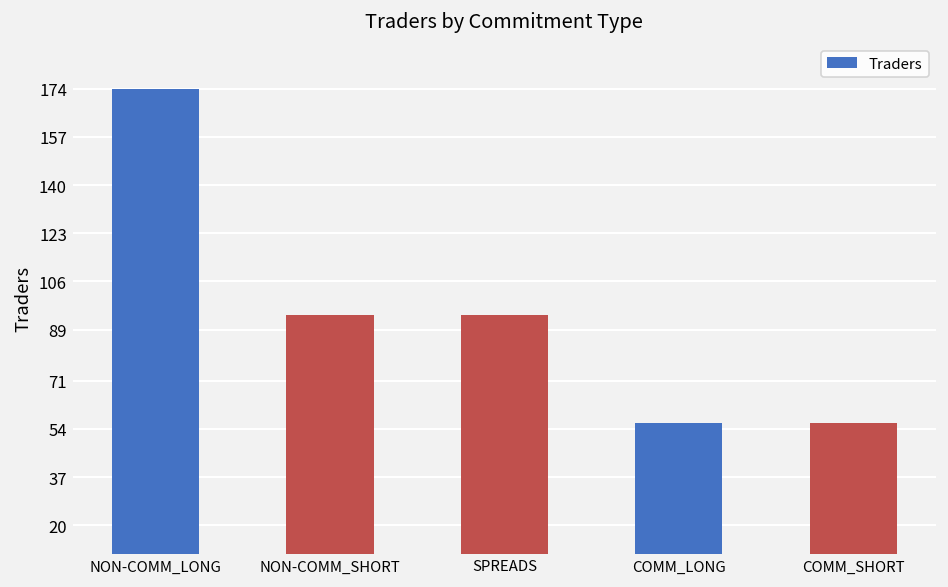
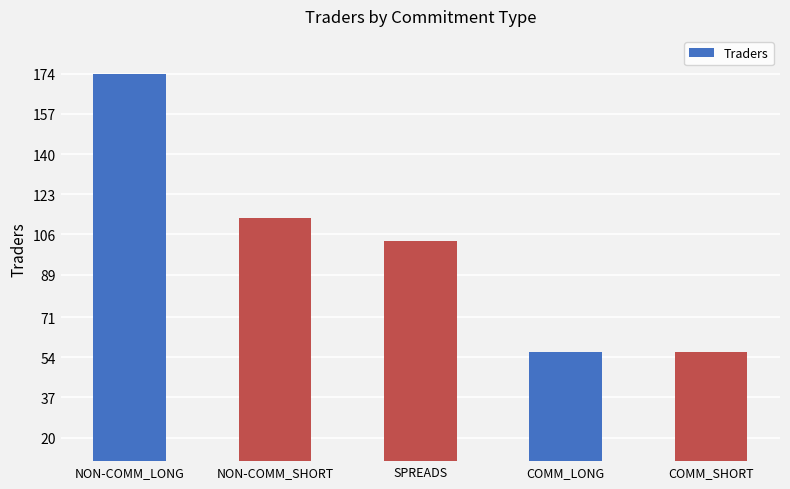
NON-COMM_SHORT: 94 -> 113
SPREADS: 94 -> 103
